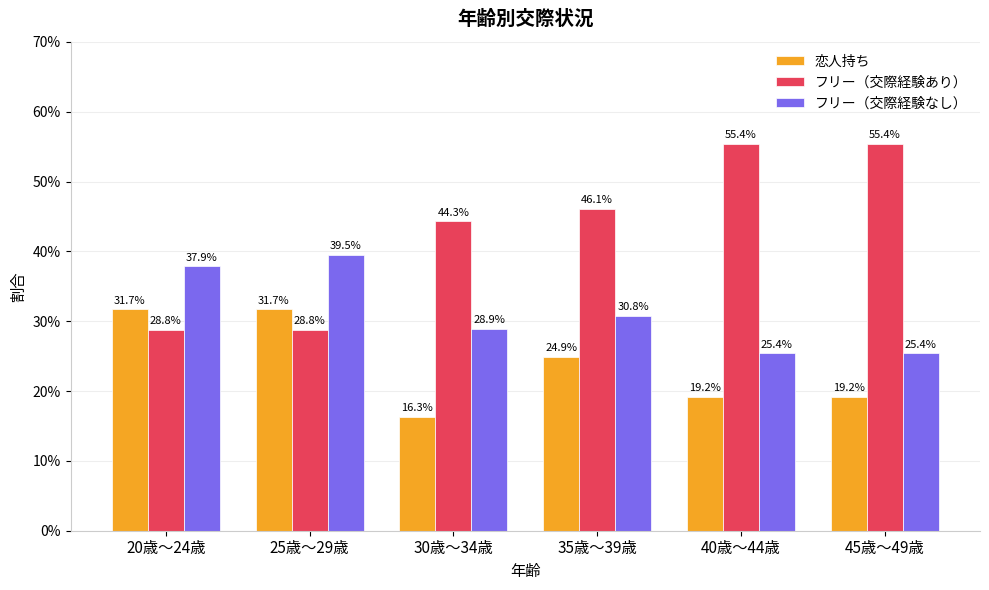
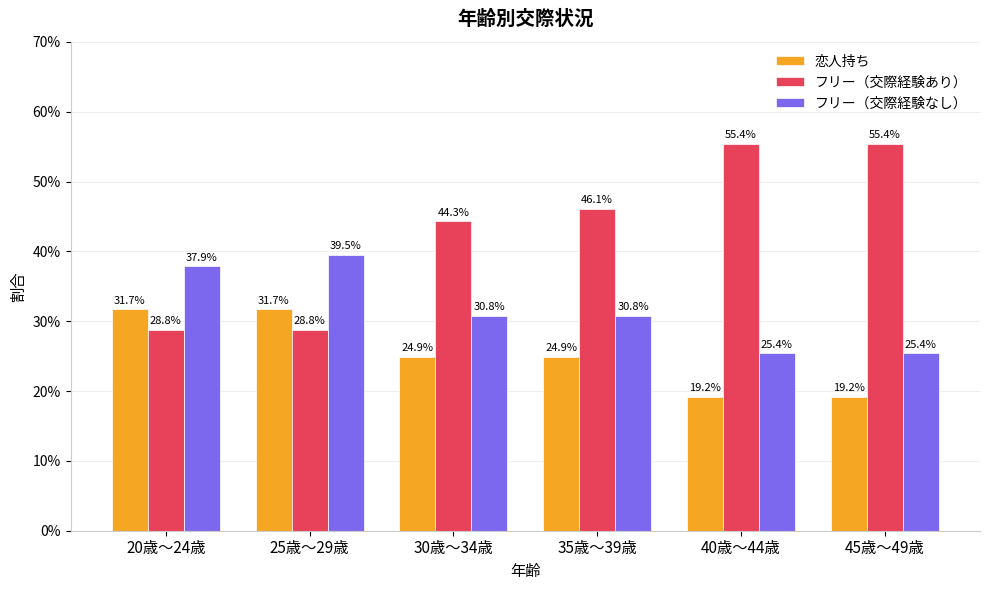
恋人持ち, 30歳～34歳: 16.3% -> 24.9%
フリー（交際経験なし）, 30歳～34歳: 28.9% -> 30.8%
